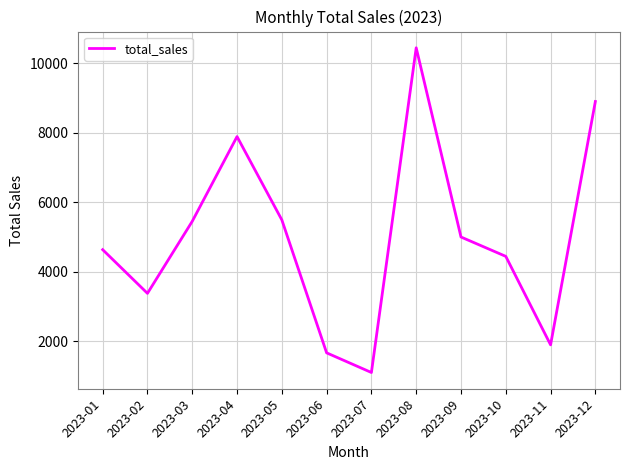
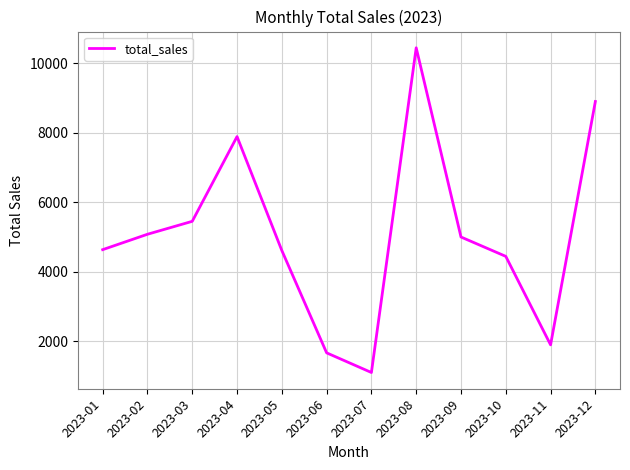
2023-02: 3400 -> 5100
2023-05: 5500 -> 4600
